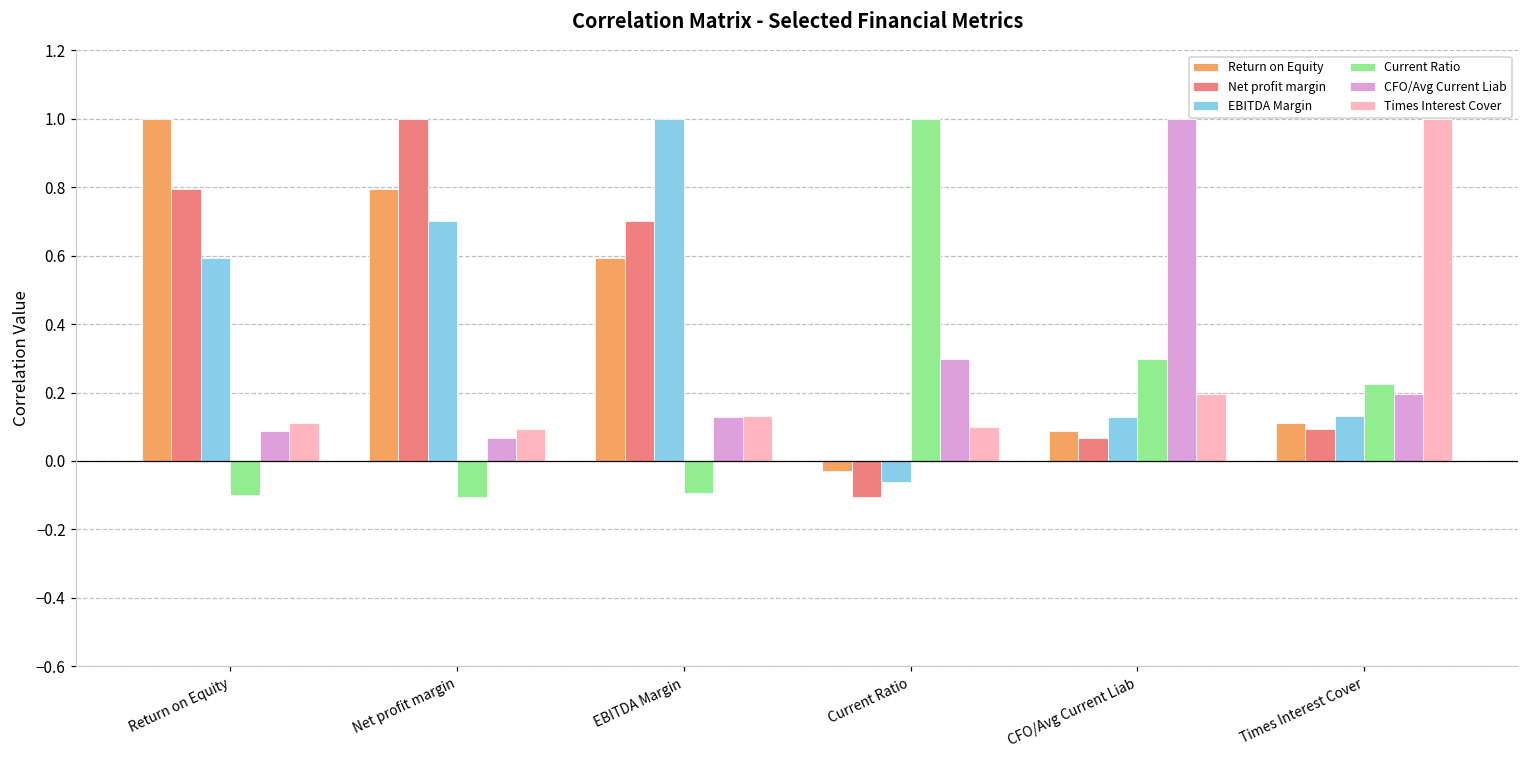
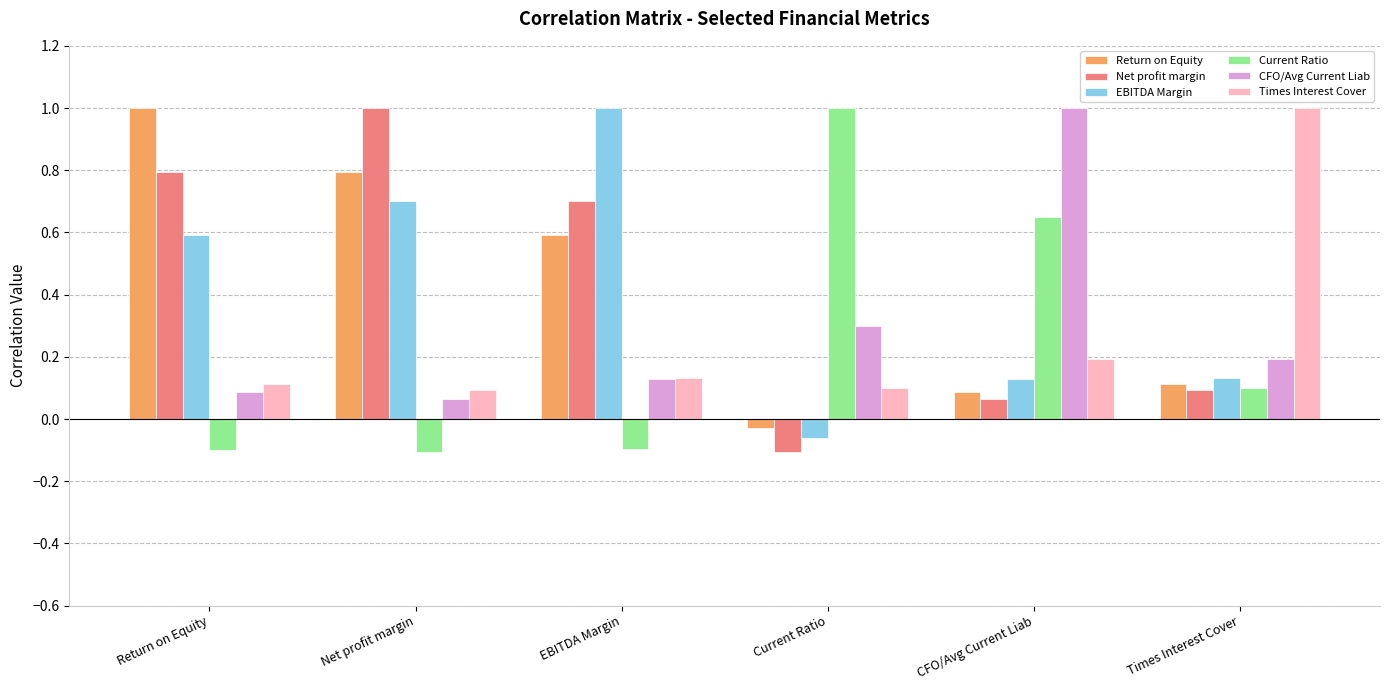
Current Ratio, CFO/Avg Current Liab: 0.30 -> 0.65
Current Ratio, Times Interest Cover: 0.22 -> 0.10
